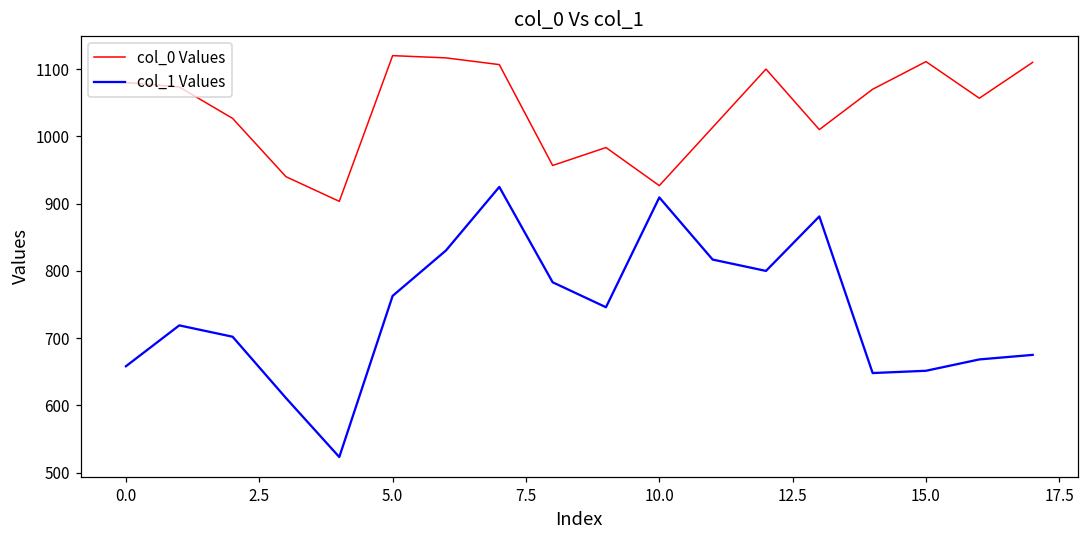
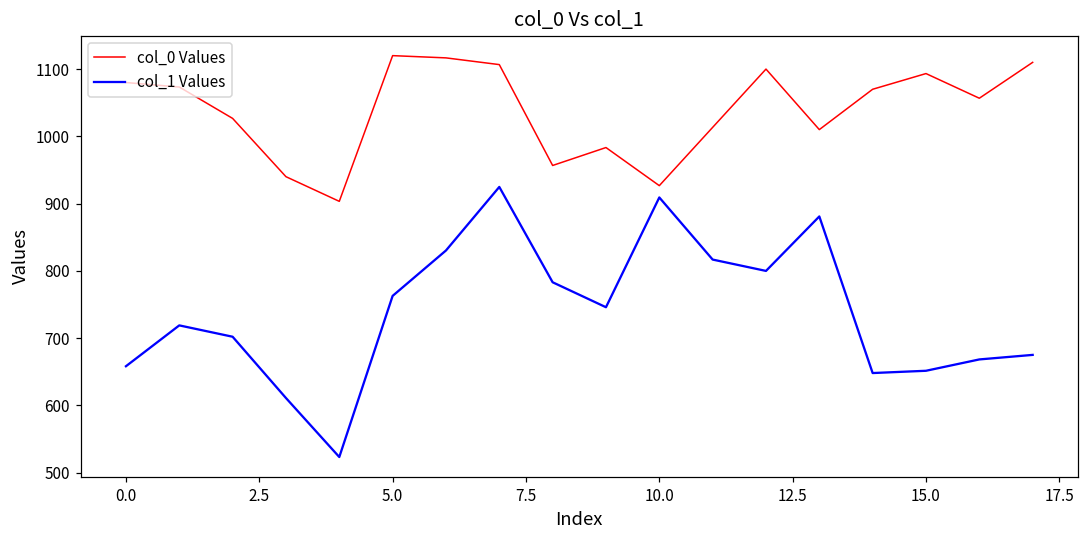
col_0 Values, 15.0: 1110 -> 1090
